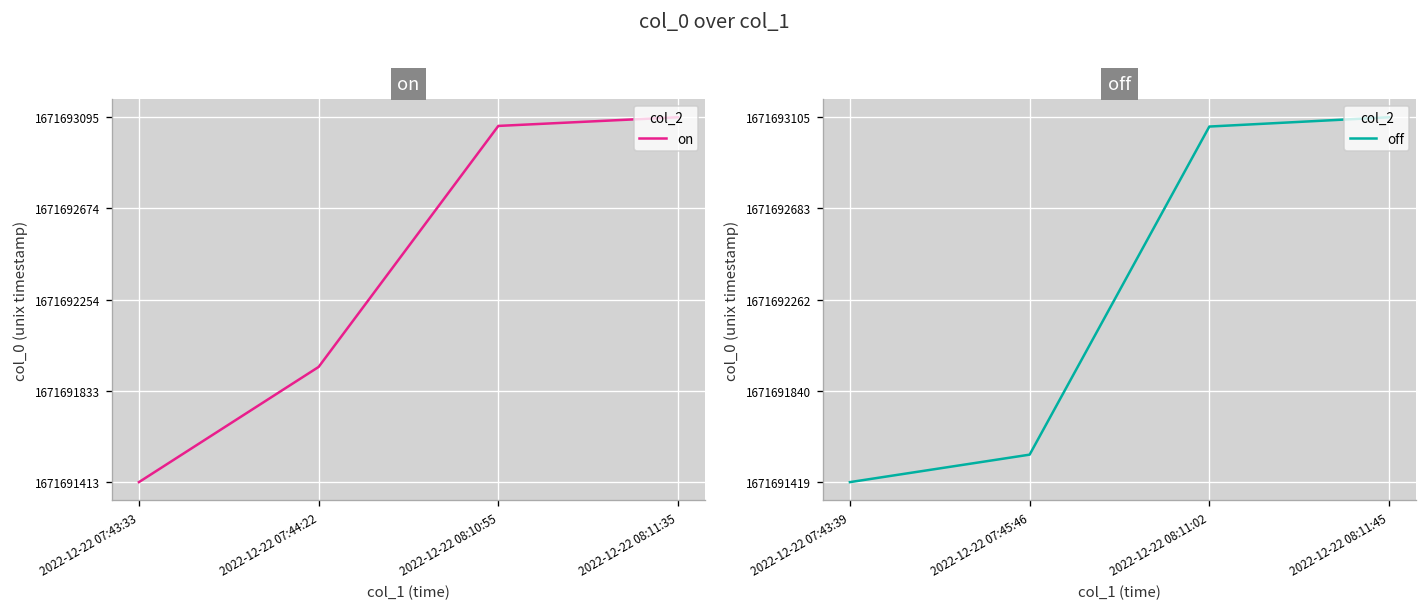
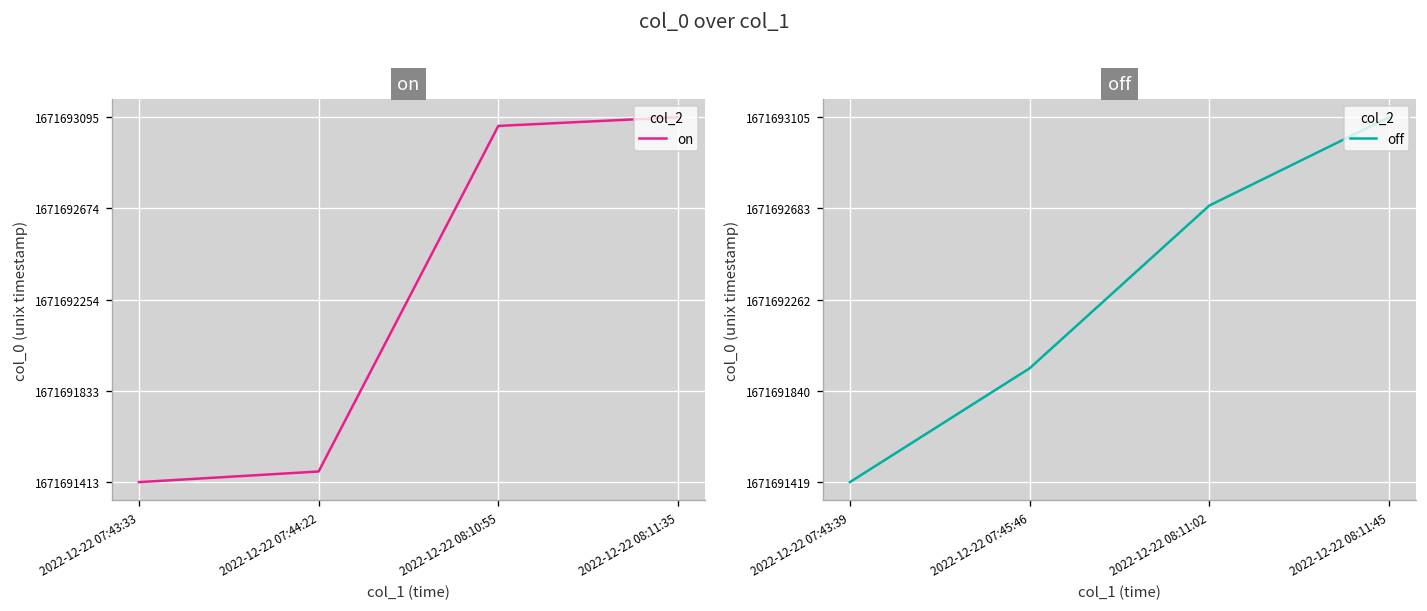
on, 2022-12-22 07:44:22: 1671691940 -> 1671691460
off, 2022-12-22 07:45:46: 1671691550 -> 1671691950
off, 2022-12-22 08:11:02: 1671693060 -> 1671692700
